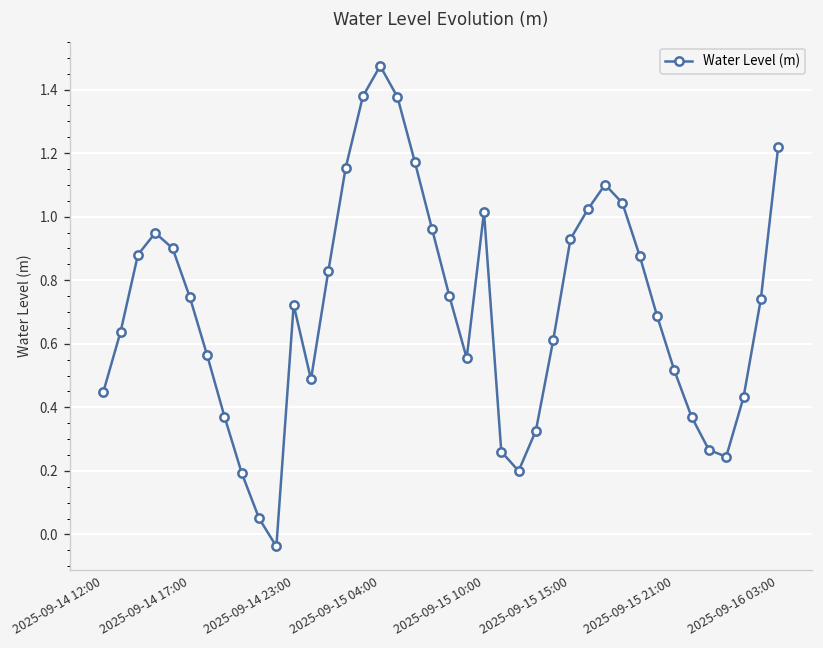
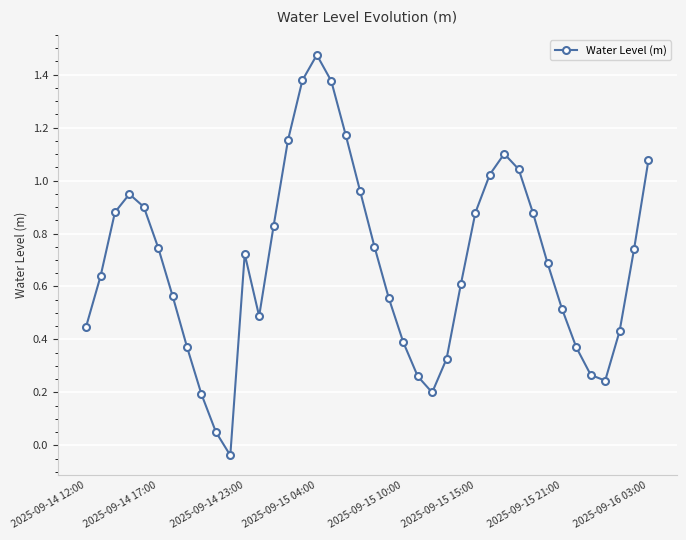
2025-09-15 10:00: 1.02 -> 0.39
2025-09-15 15:00: 0.93 -> 0.88
2025-09-16 03:00: 1.22 -> 1.08
